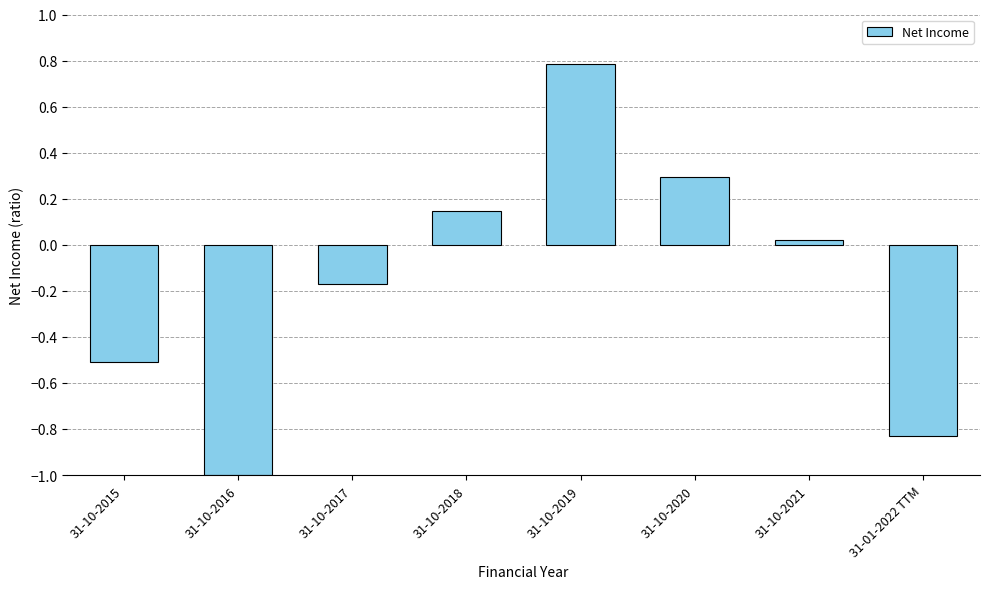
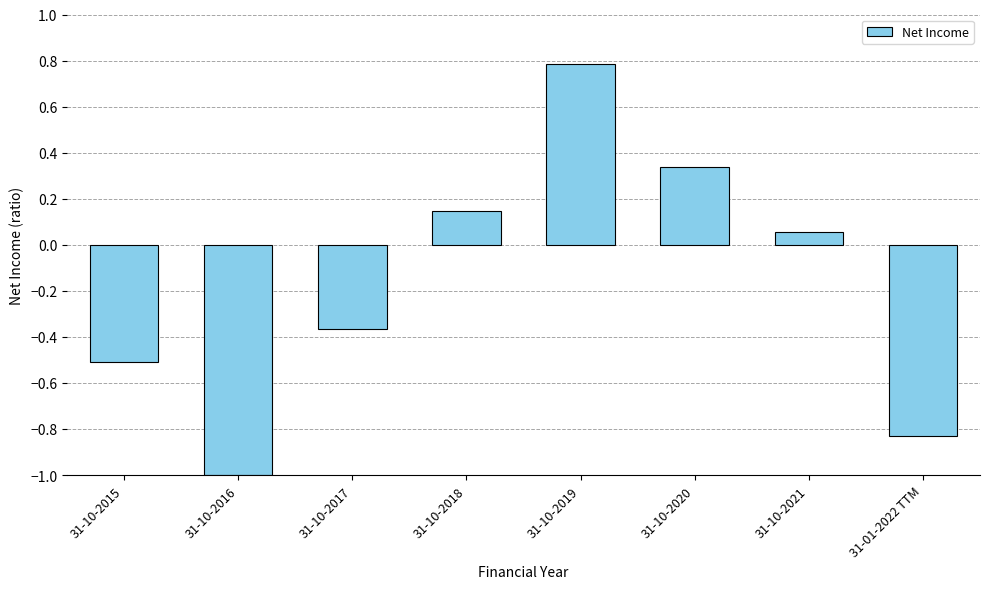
31-10-2017: -0.17 -> -0.37
31-10-2020: 0.29 -> 0.34
31-10-2021: 0.02 -> 0.06
